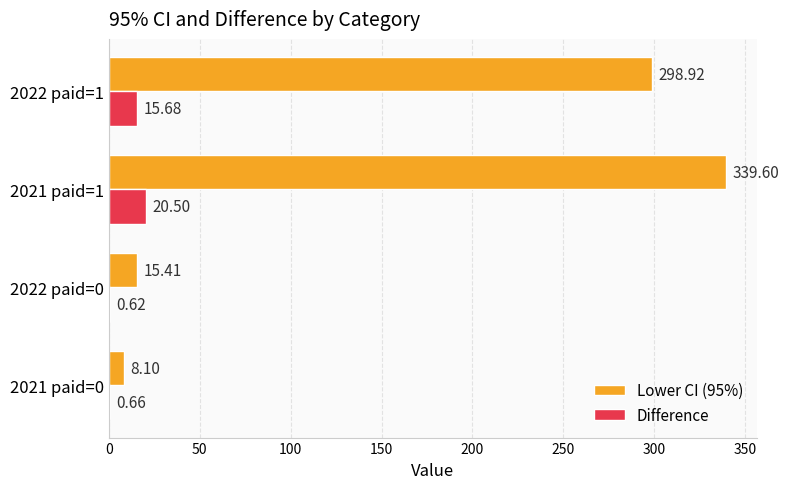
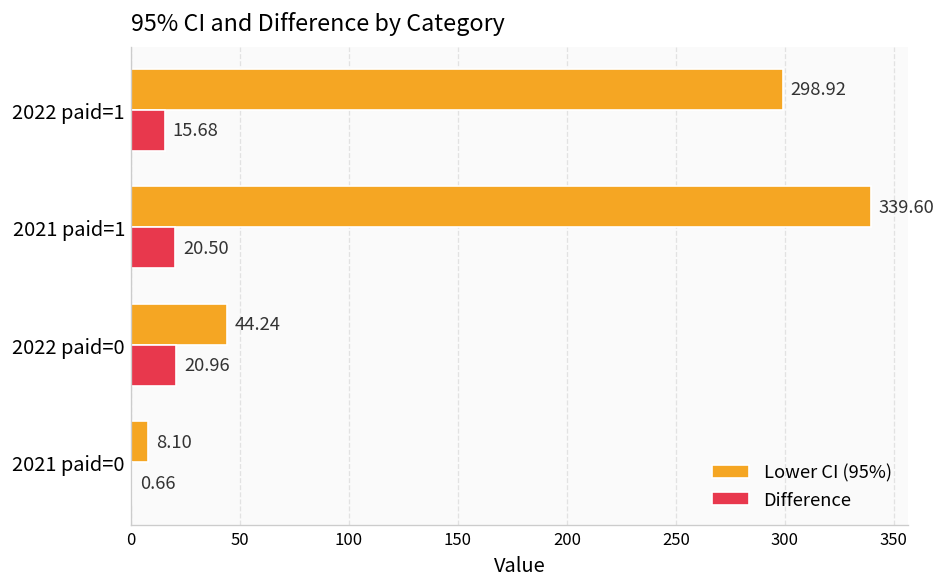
Lower CI (95%), 2022 paid=0: 15.41 -> 44.24
Difference, 2022 paid=0: 0.62 -> 20.96
